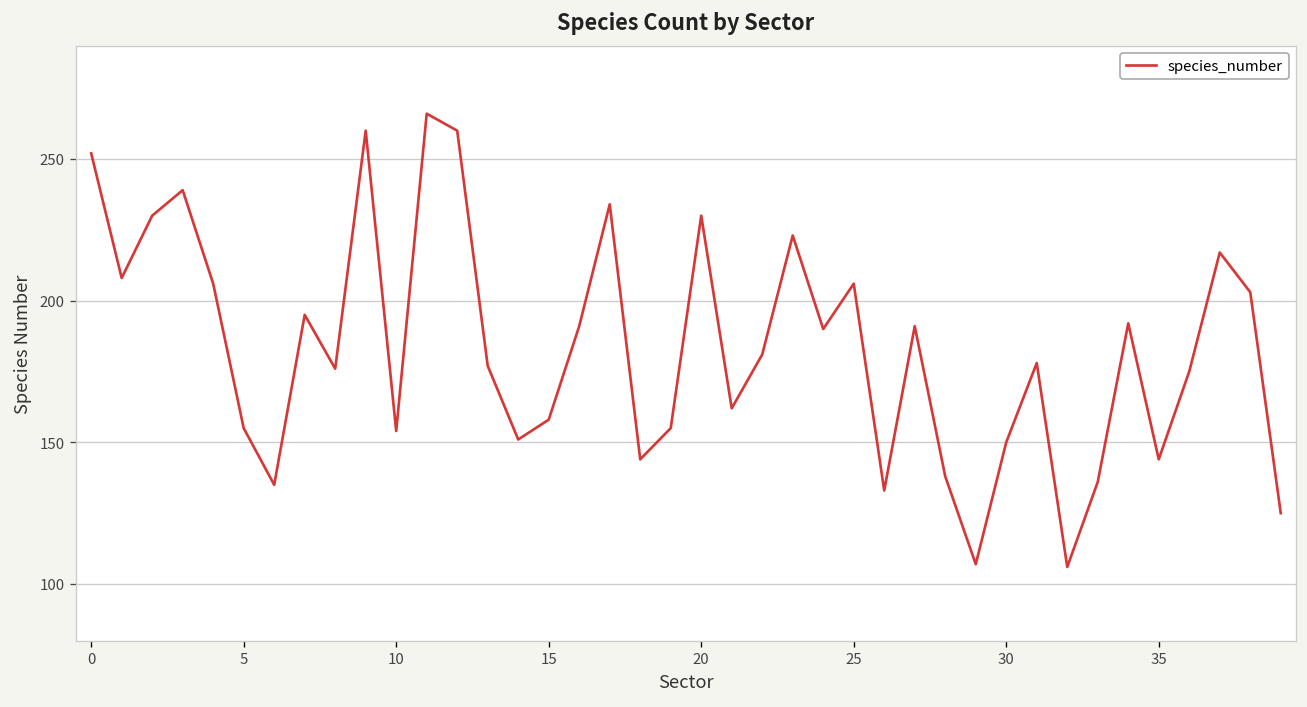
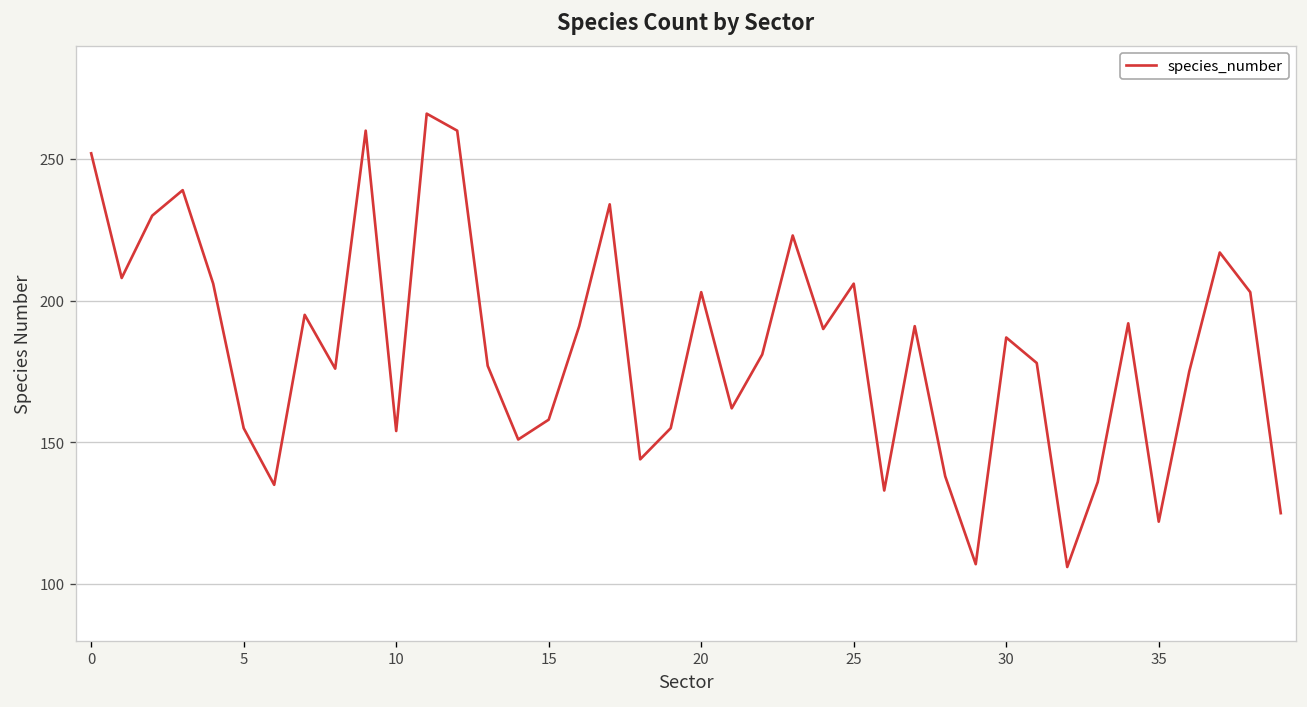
20: 230 -> 203
30: 150 -> 187
35: 144 -> 122
